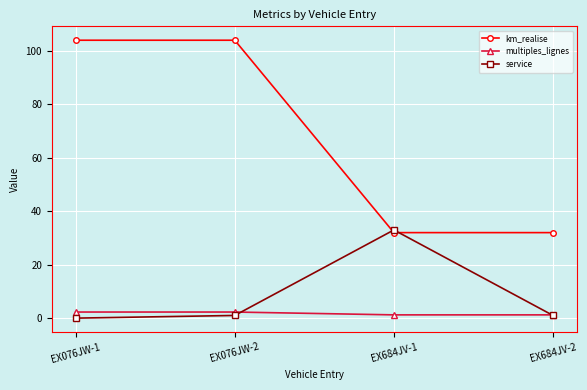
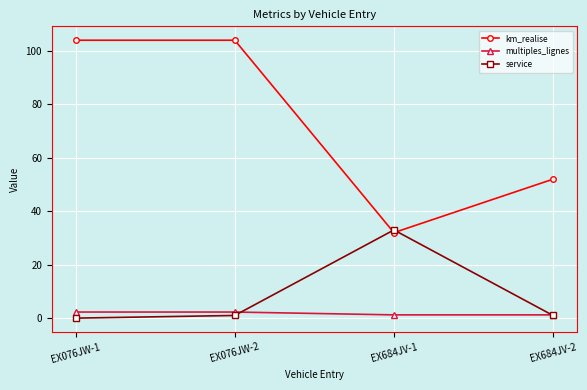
km_realise, EX684JV-2: 32 -> 52
